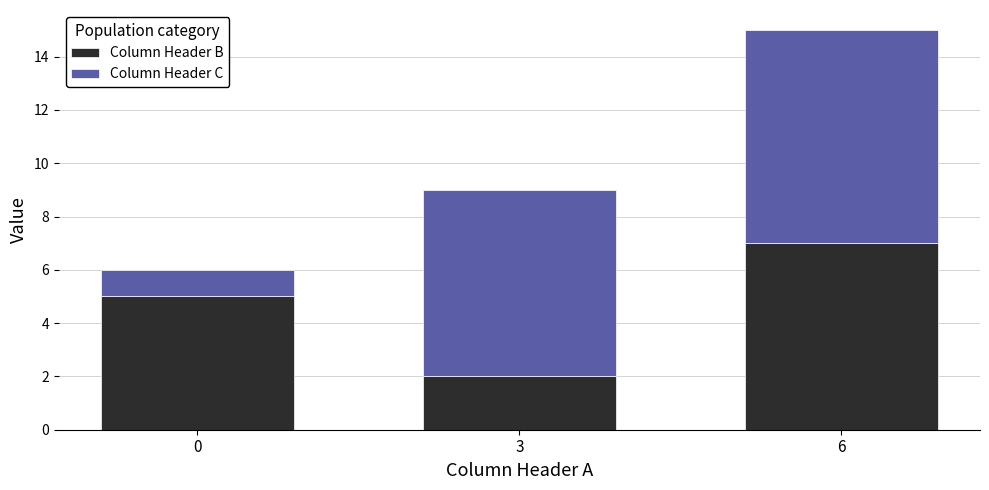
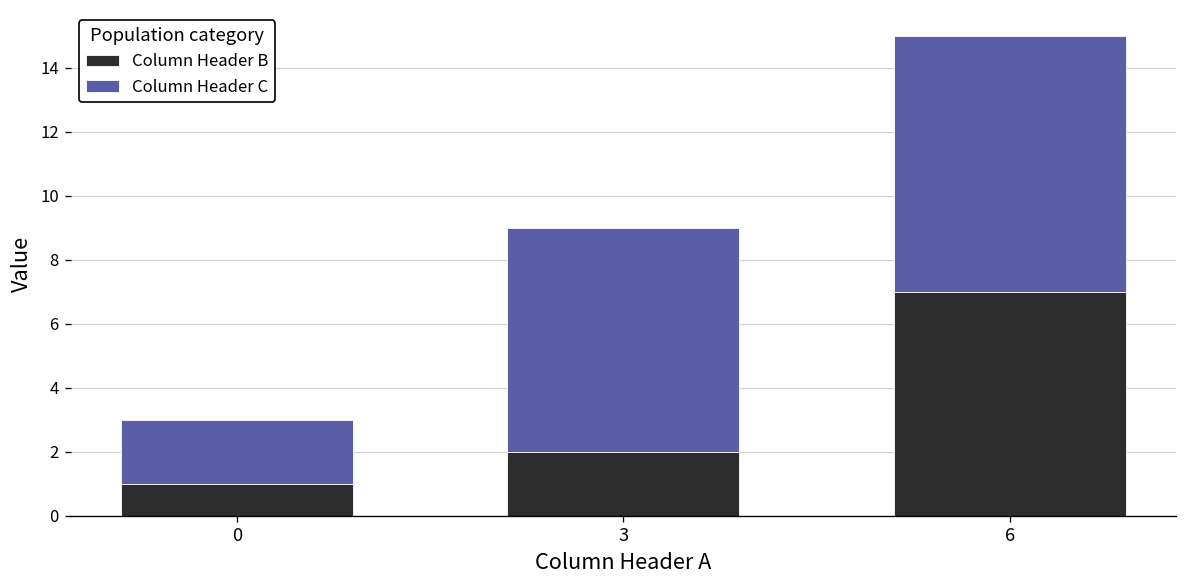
Column Header B, 0: 5 -> 1
Column Header C, 0: 1 -> 2
